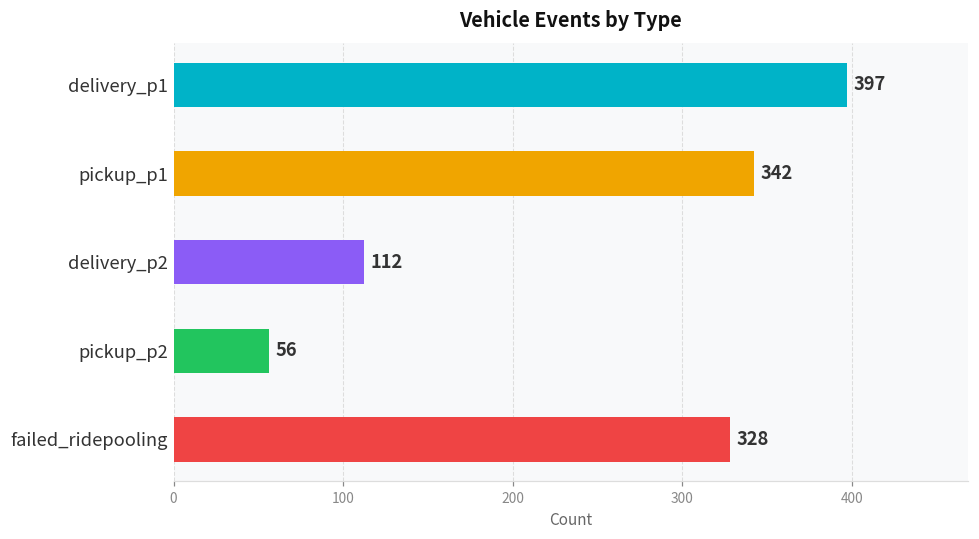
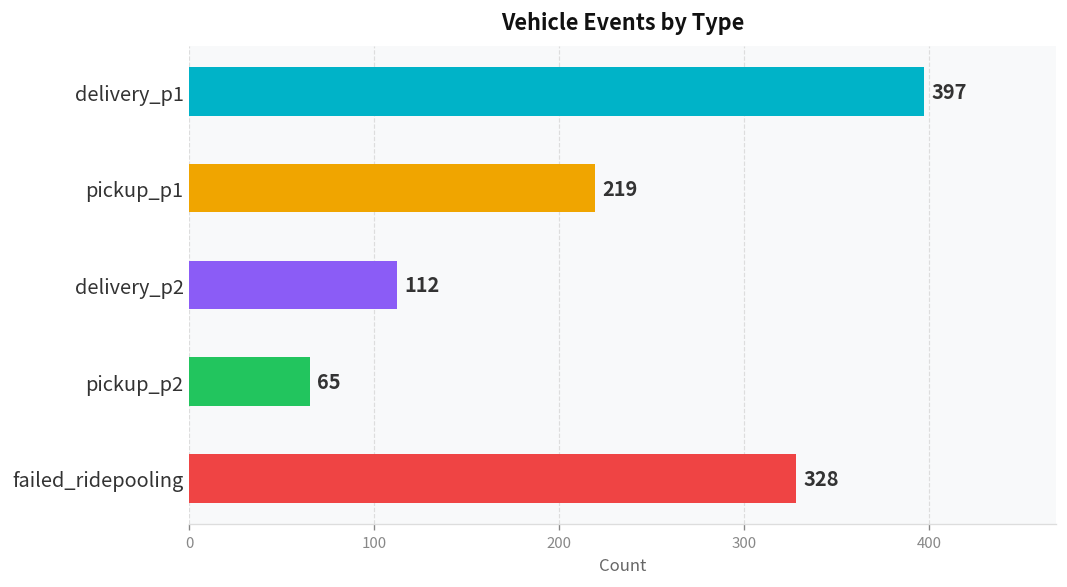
pickup_p1: 342 -> 219
pickup_p2: 56 -> 65
